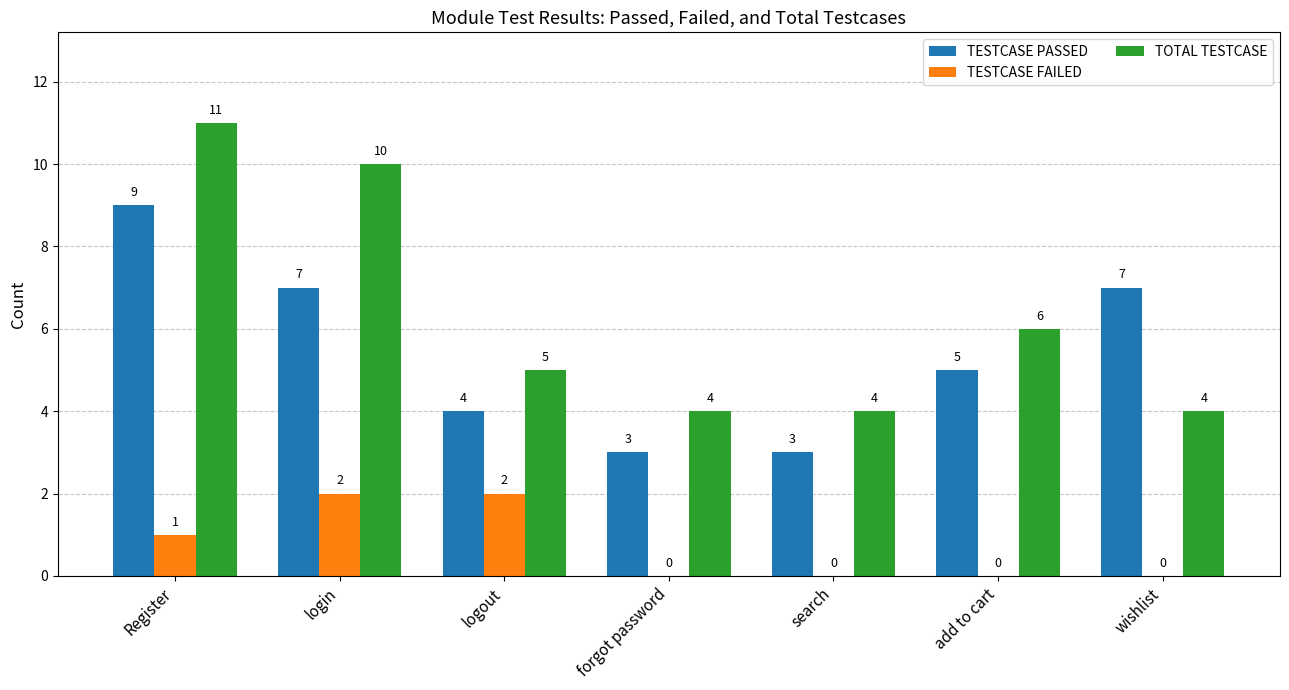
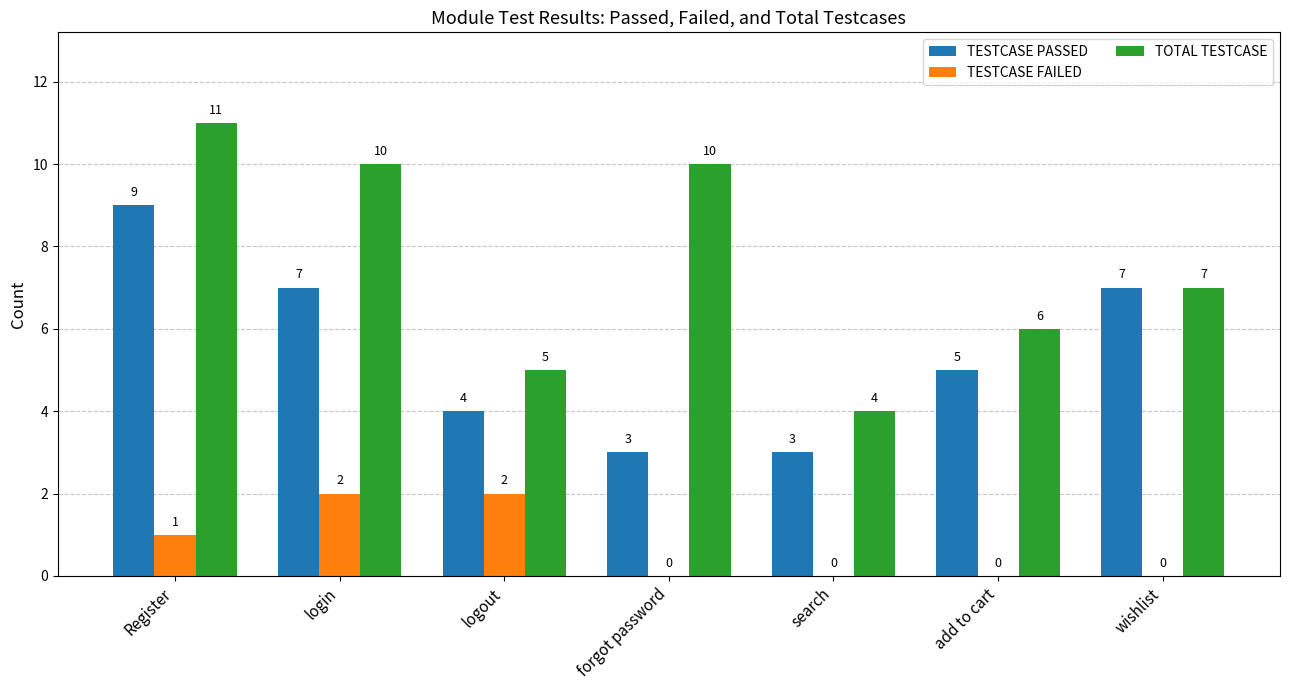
TOTAL TESTCASE, forgot password: 4 -> 10
TOTAL TESTCASE, wishlist: 4 -> 7
